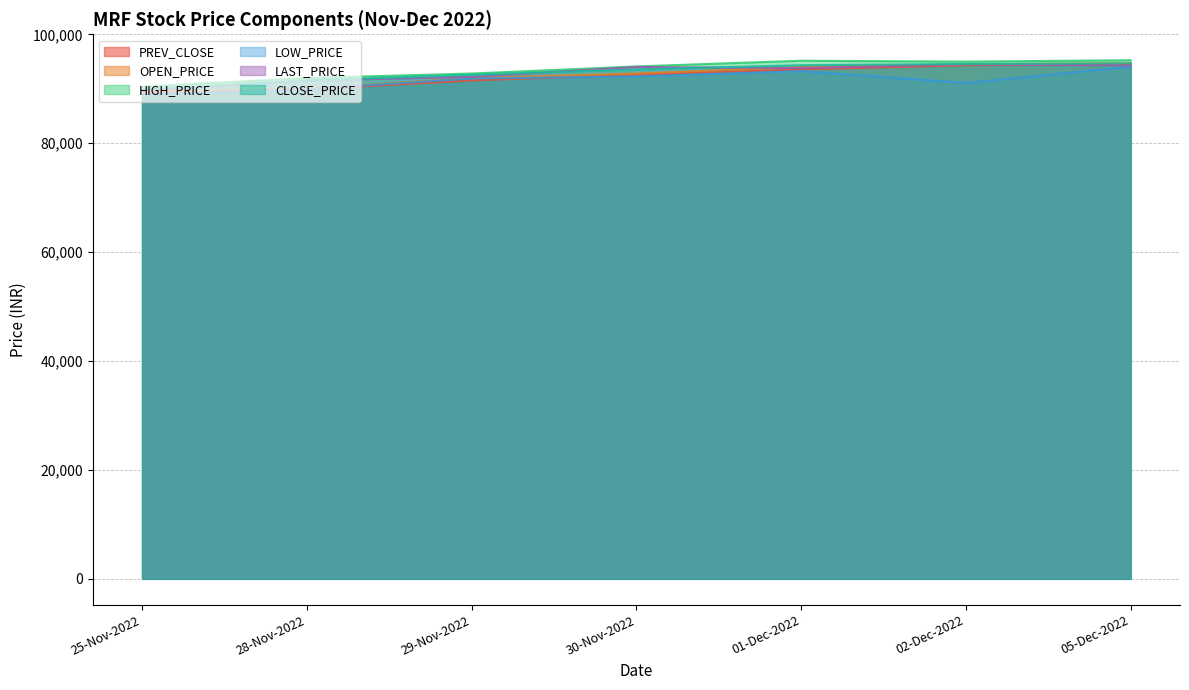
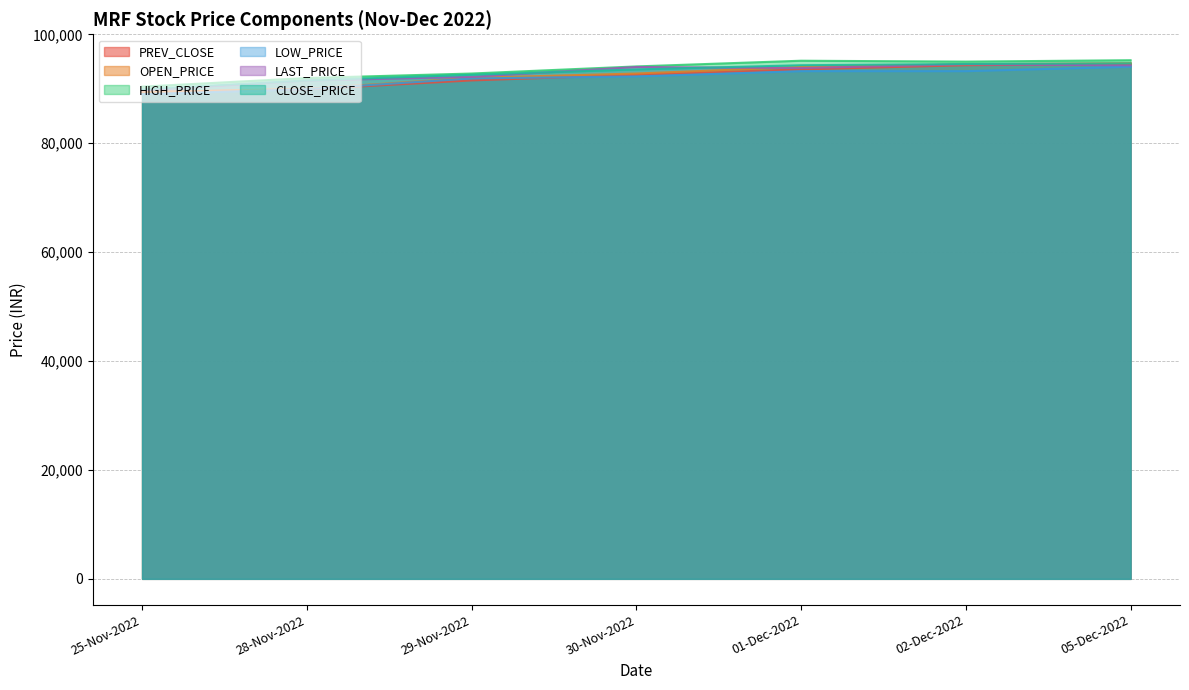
LOW_PRICE, 02-Dec-2022: 91,000 -> 93,000
